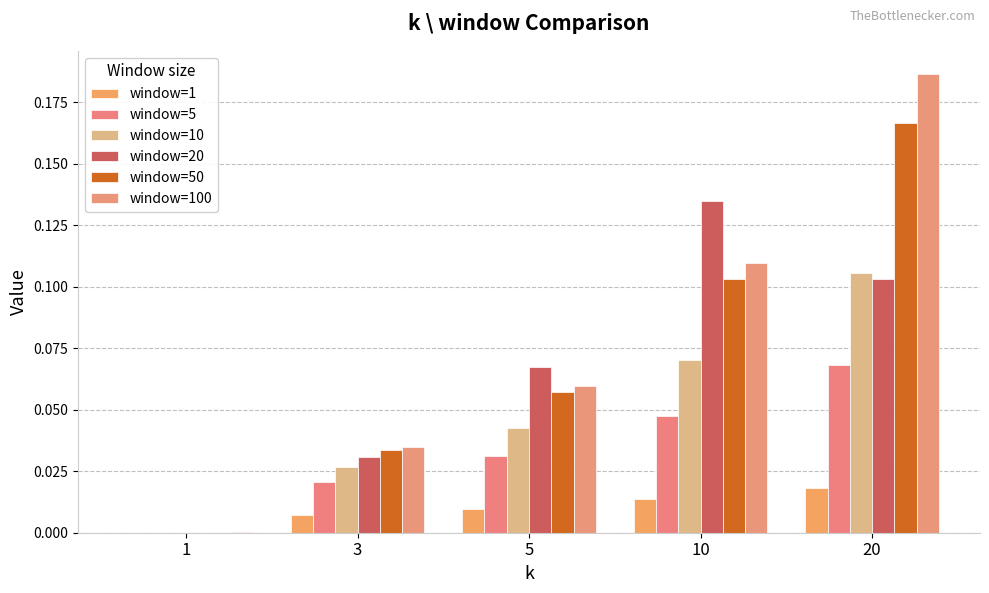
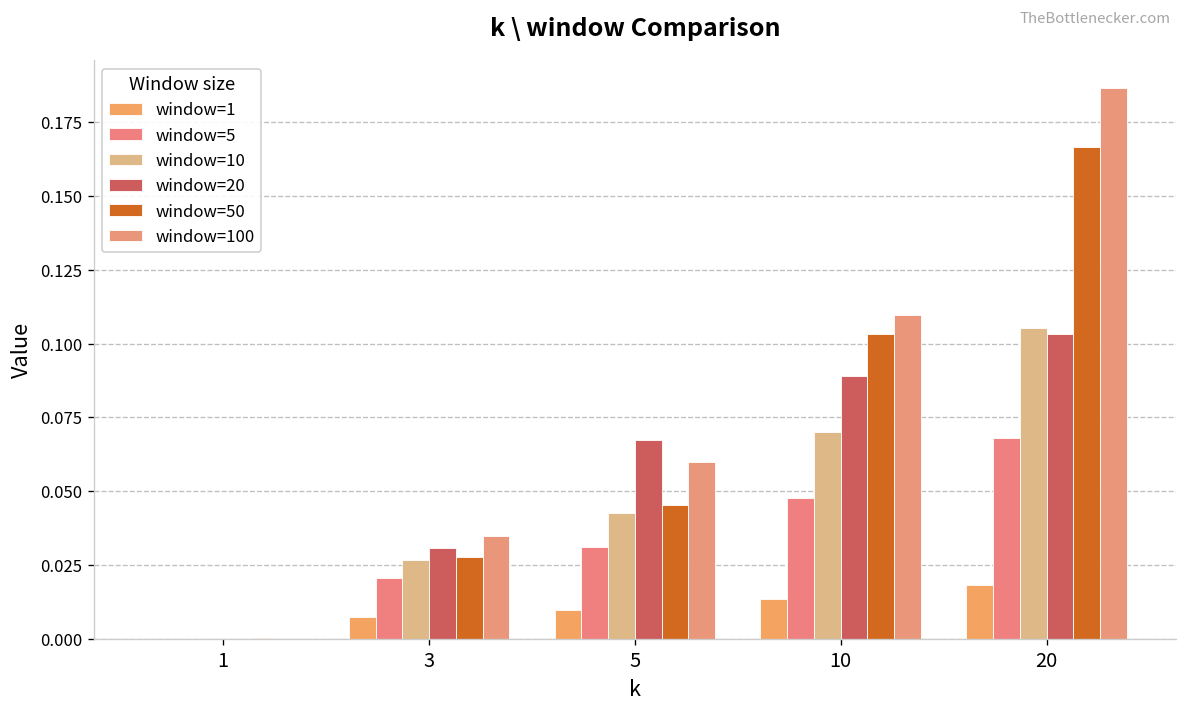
window=50, 3: 0.033 -> 0.028
window=50, 5: 0.057 -> 0.045
window=20, 10: 0.135 -> 0.089
